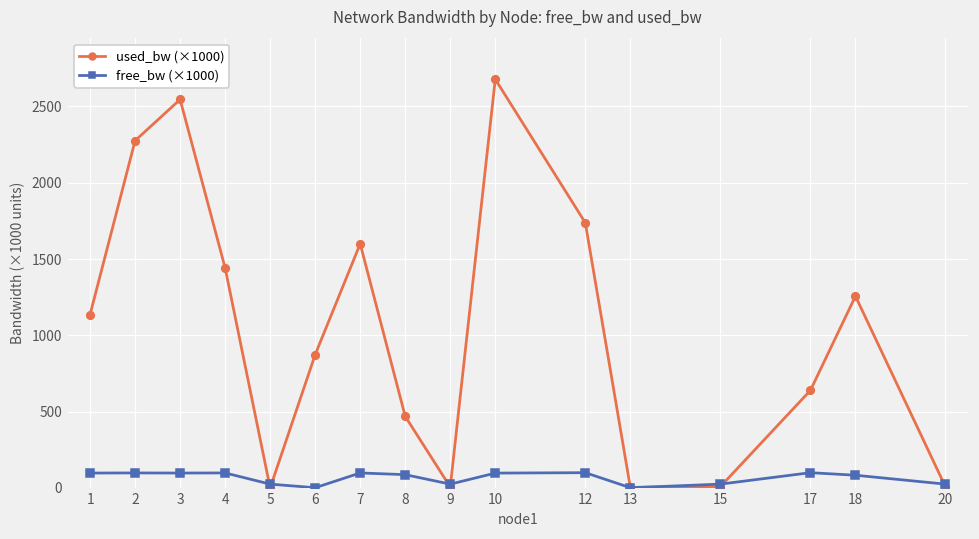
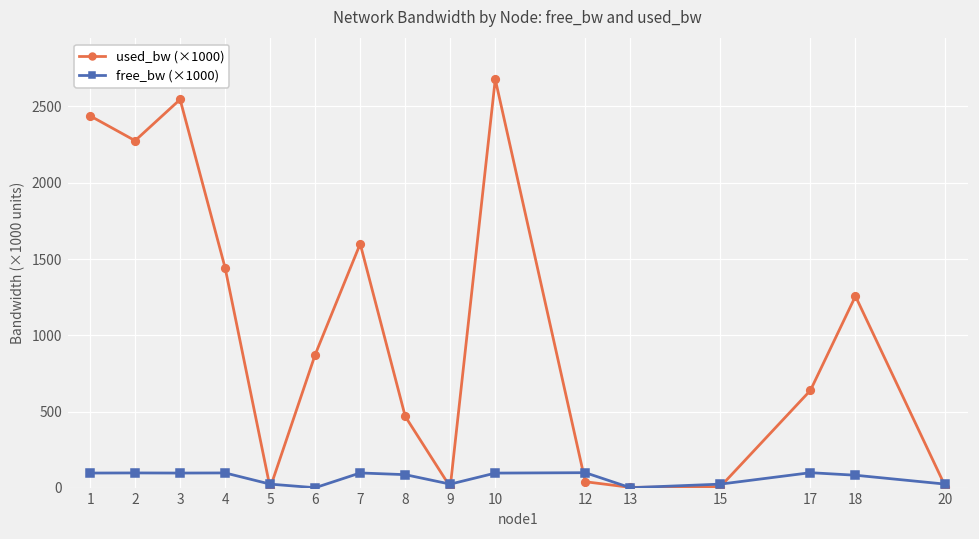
used_bw (×1000), 1: 1140 -> 2440
used_bw (×1000), 12: 1740 -> 40
